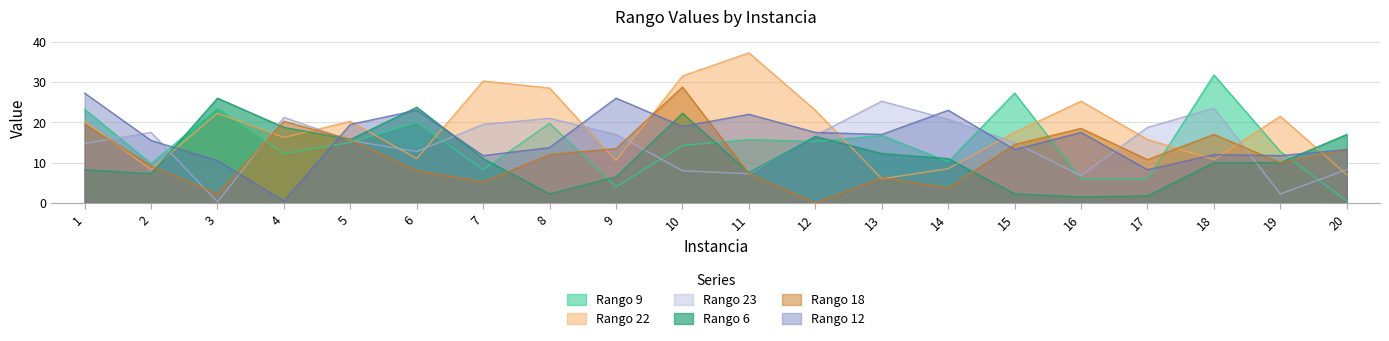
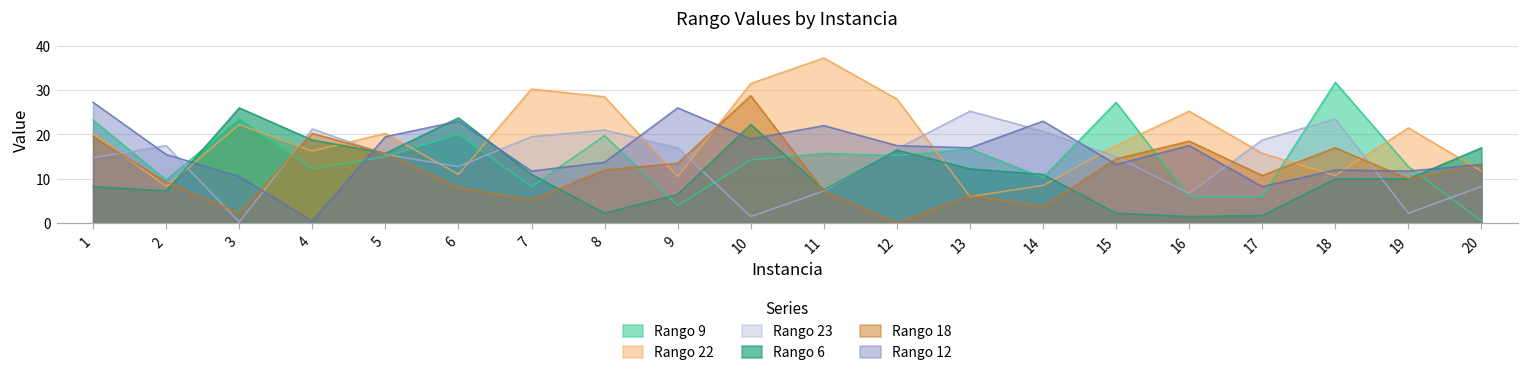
Rango 23, 10: 8 -> 2
Rango 22, 12: 23 -> 28
Rango 22, 20: 7 -> 12
